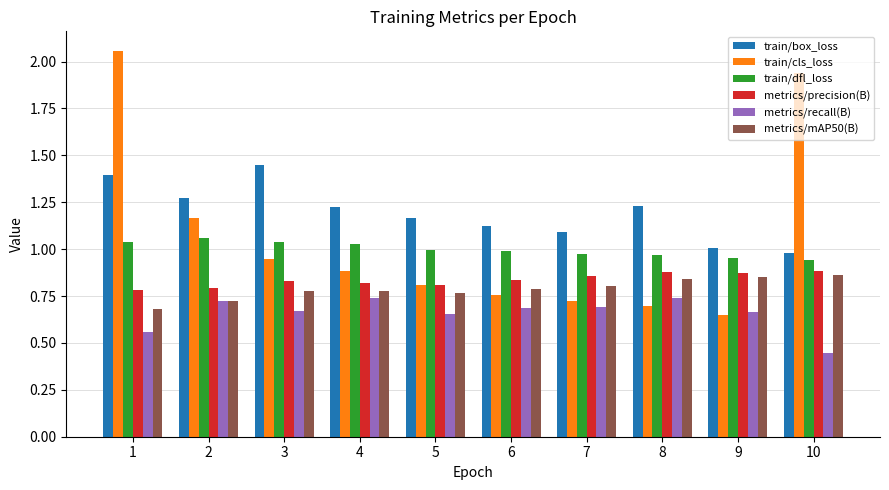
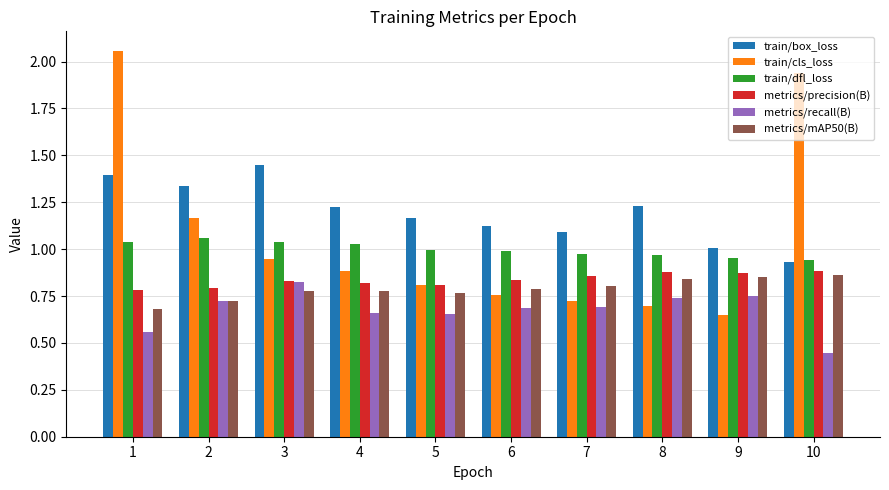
train/box_loss, 2: 1.27 -> 1.33
metrics/recall(B), 3: 0.67 -> 0.82
metrics/recall(B), 4: 0.74 -> 0.66
metrics/recall(B), 9: 0.67 -> 0.75
train/box_loss, 10: 0.98 -> 0.93
